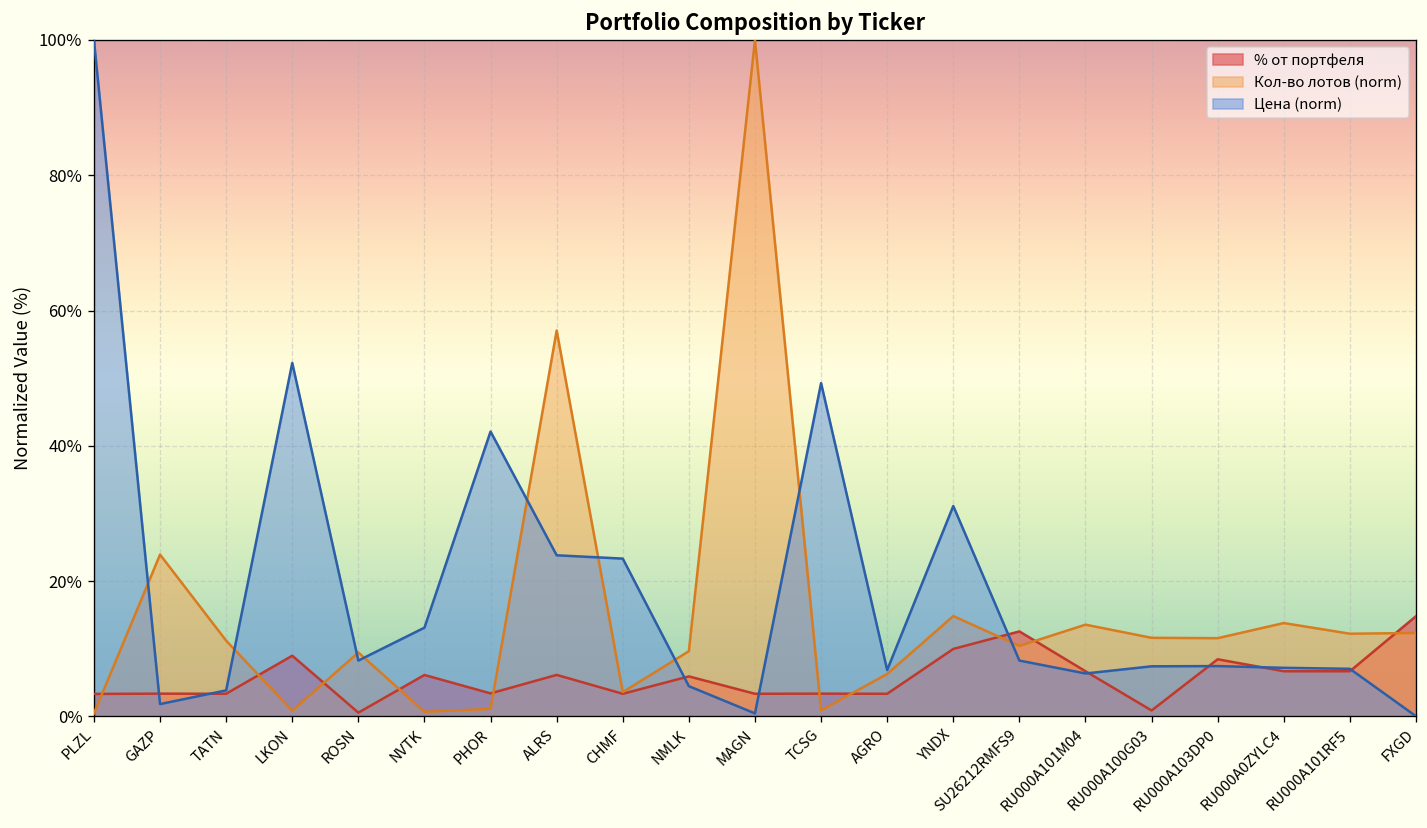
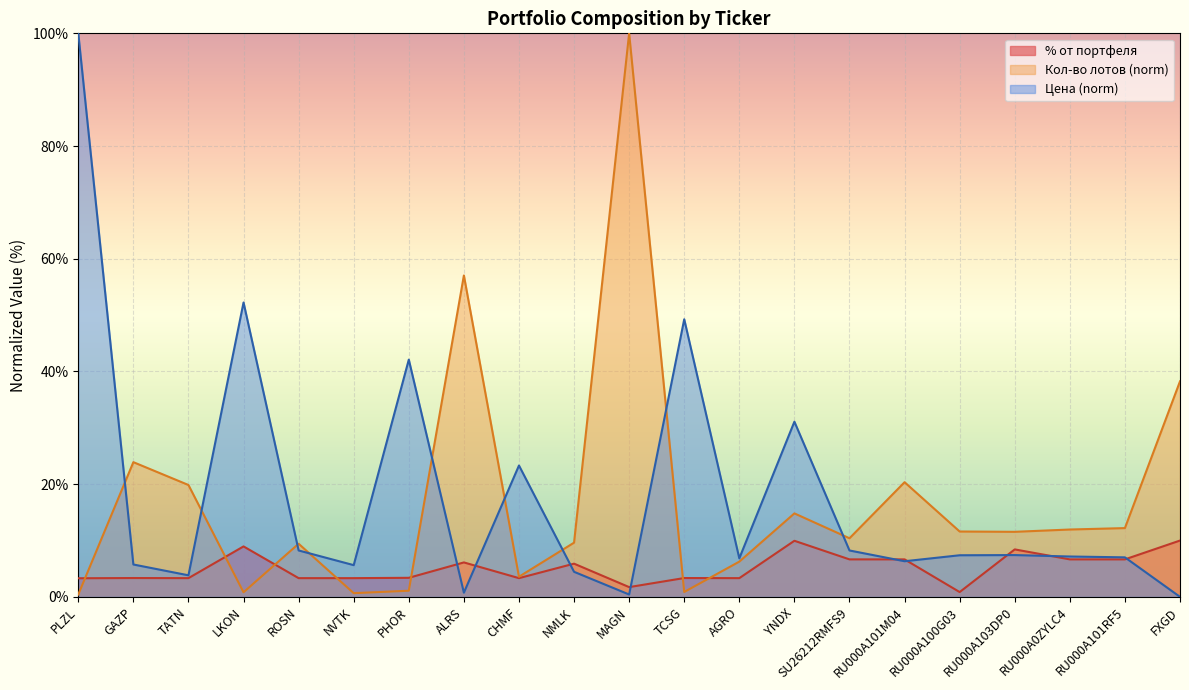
Цена (norm), GAZP: 2% -> 6%
Кол-во лотов (norm), TATN: 11% -> 20%
% от портфеля, ROSN: 1% -> 3%
% от портфеля, NVTK: 6% -> 3%
Цена (norm), NVTK: 13% -> 6%
Цена (norm), ALRS: 24% -> 1%
% от портфеля, MAGN: 3% -> 2%
% от портфеля, SU26212RMFS9: 13% -> 7%
Кол-во лотов (norm), RU000A101M04: 14% -> 20%
Кол-во лотов (norm), RU000A0ZYLC4: 14% -> 12%
% от портфеля, FXGD: 15% -> 10%
Кол-во лотов (norm), FXGD: 12% -> 38%
